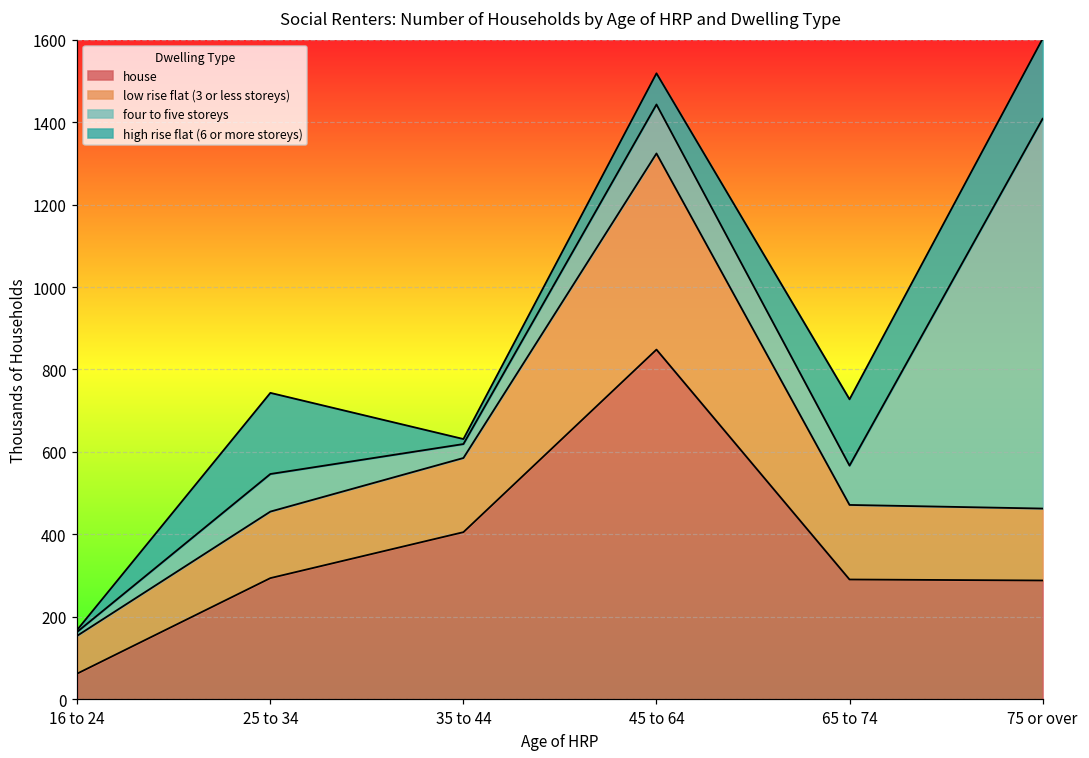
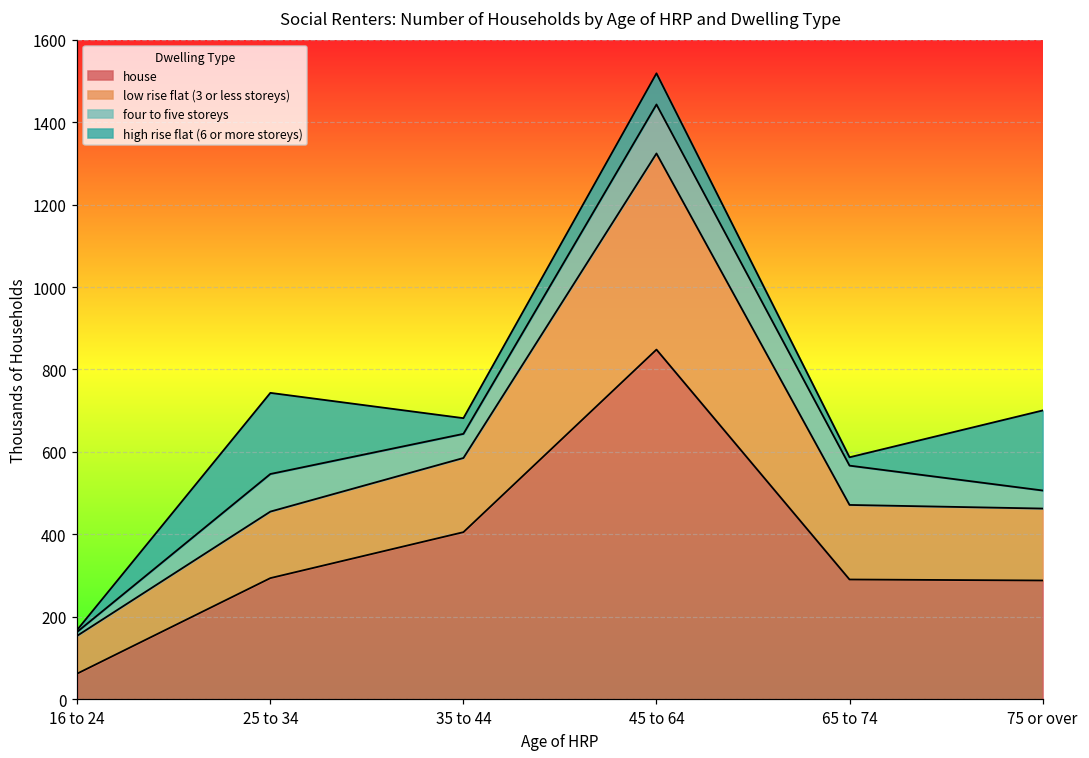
four to five storeys, 35 to 44: 30 -> 60
high rise flat (6 or more storeys), 35 to 44: 10 -> 40
high rise flat (6 or more storeys), 65 to 74: 160 -> 20
four to five storeys, 75 or over: 950 -> 40
